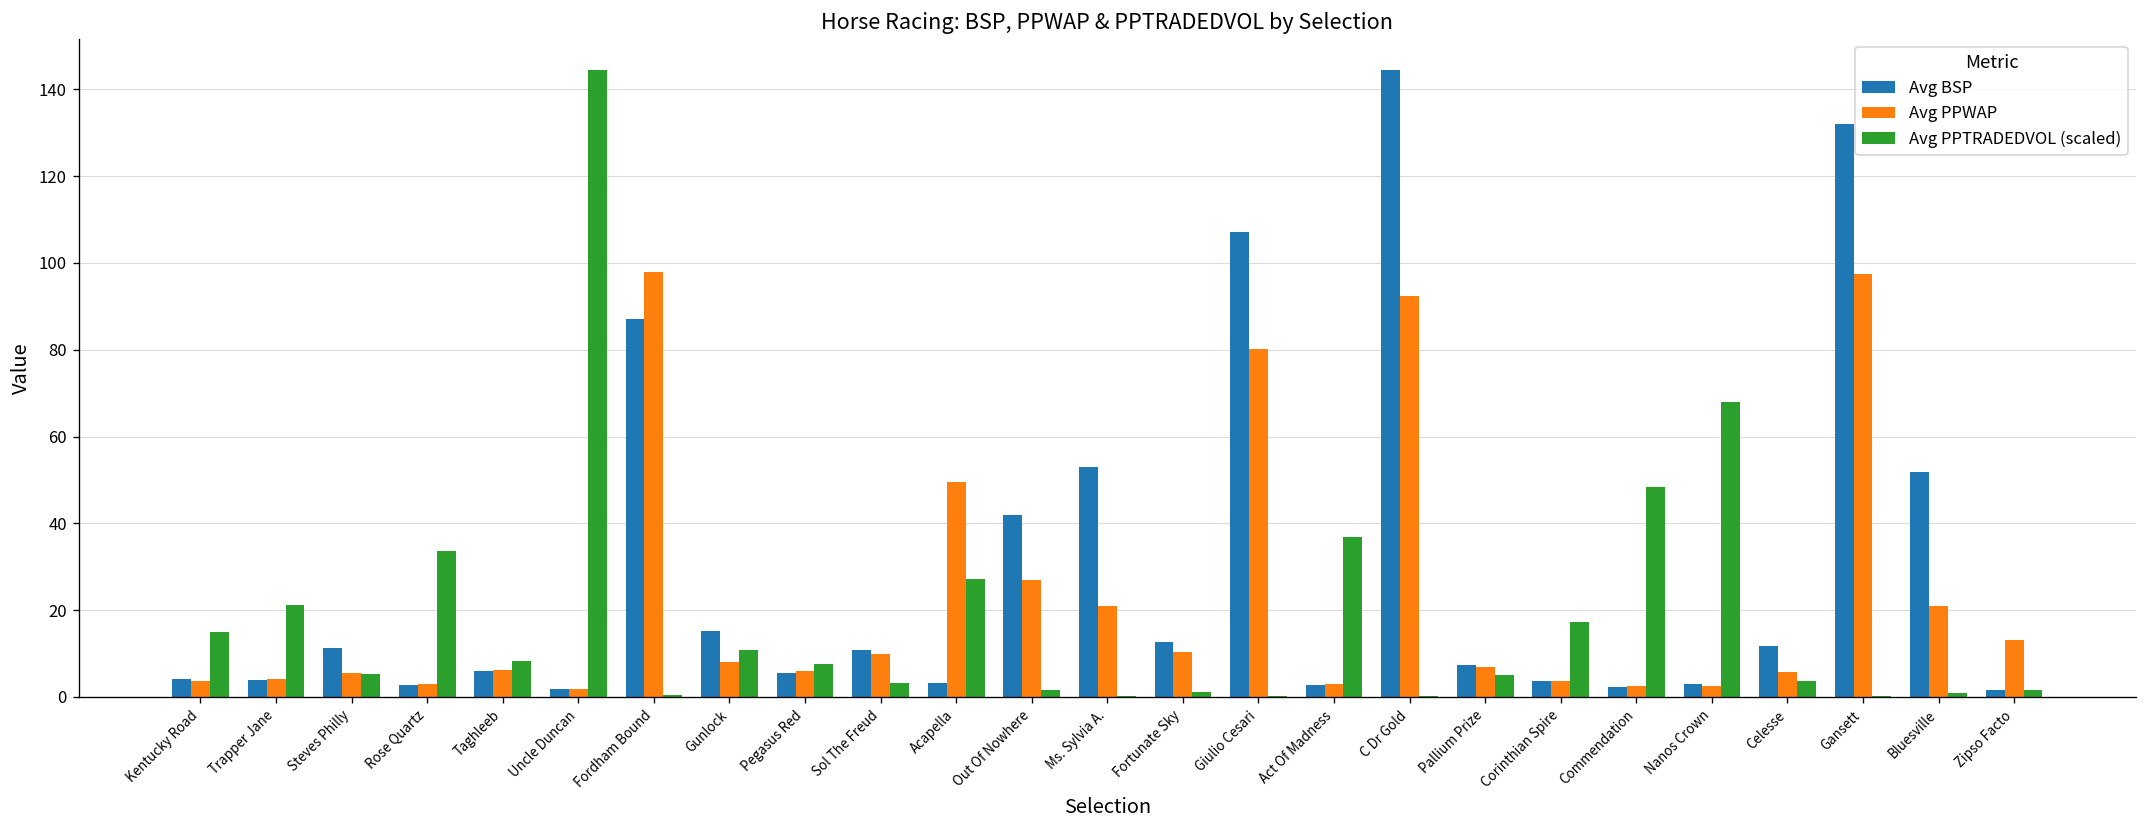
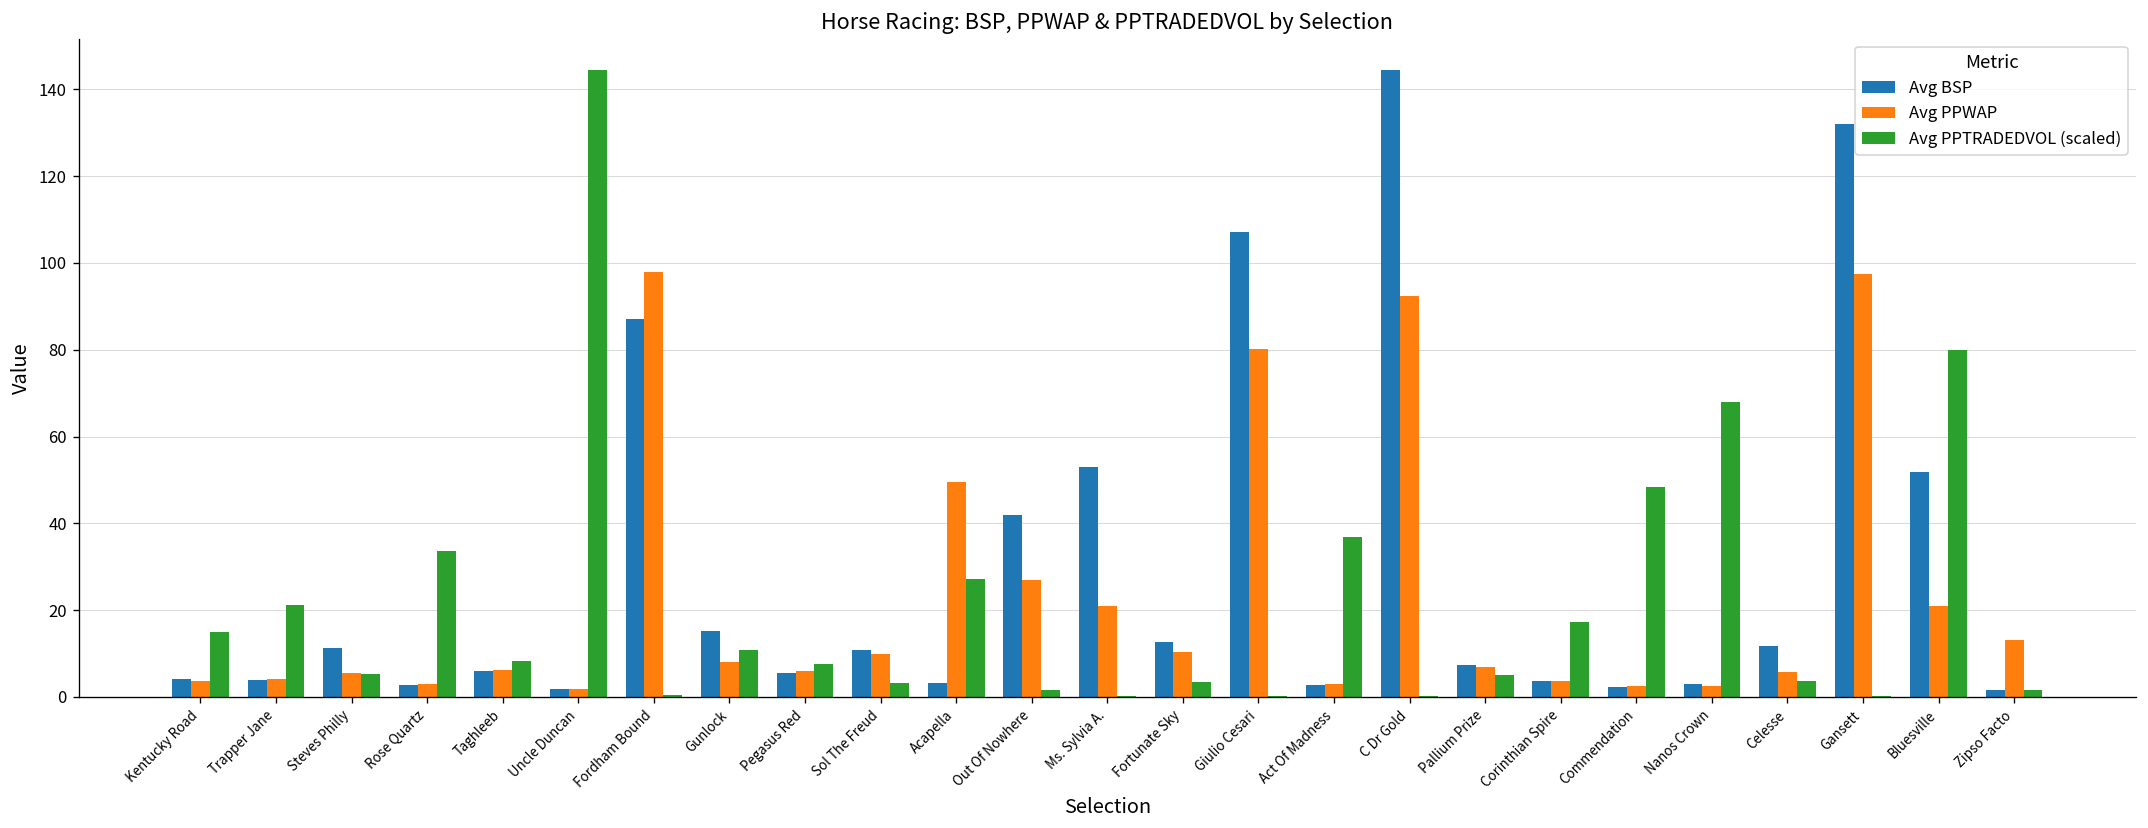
Avg PPTRADEDVOL (scaled), Fortunate Sky: 1 -> 4
Avg PPTRADEDVOL (scaled), Bluesville: 1 -> 80
